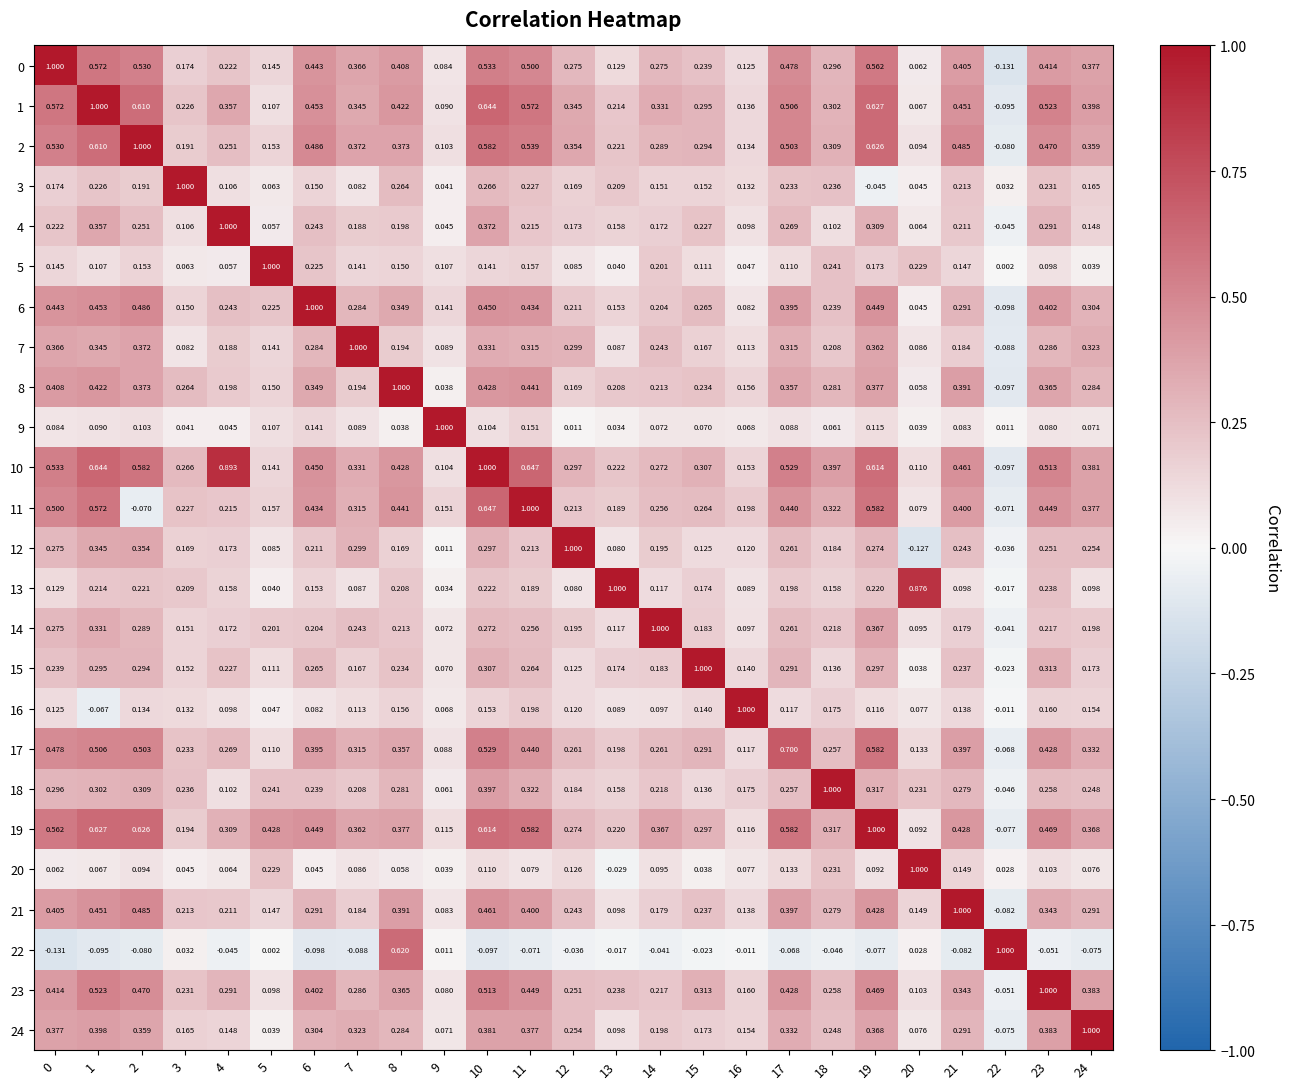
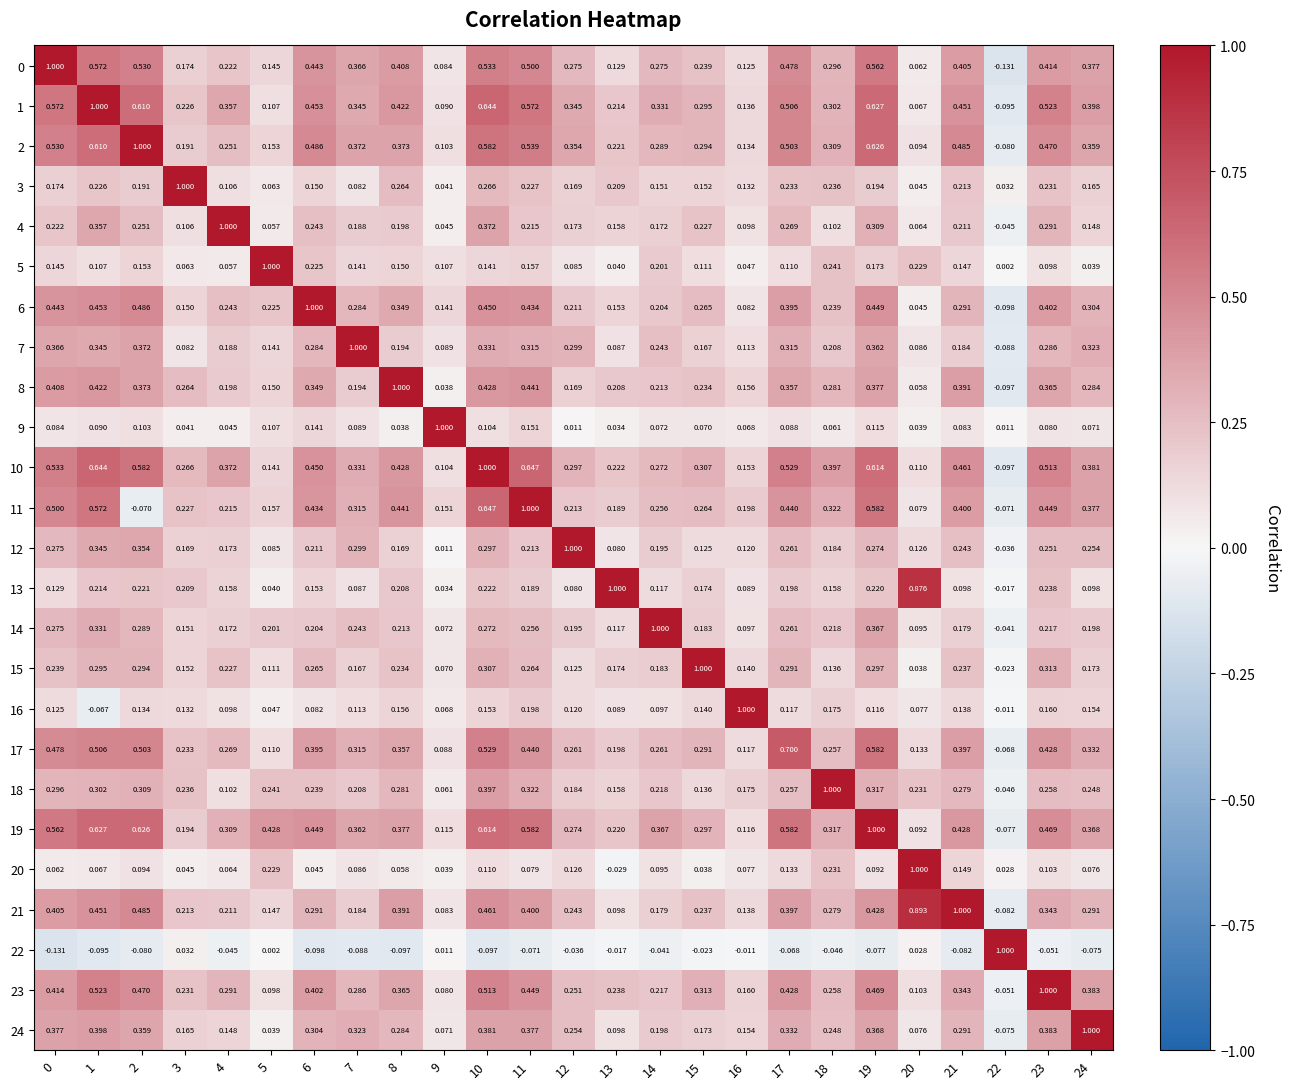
3, 19: -0.045 -> 0.194
10, 4: 0.893 -> 0.372
12, 20: -0.127 -> 0.126
21, 20: 0.149 -> 0.893
22, 8: 0.620 -> -0.097
